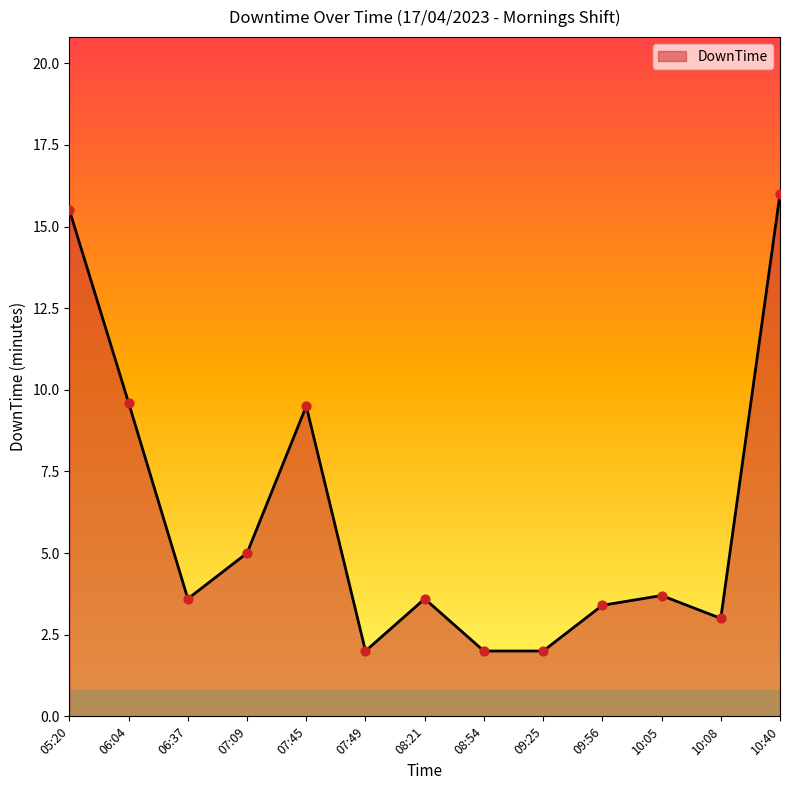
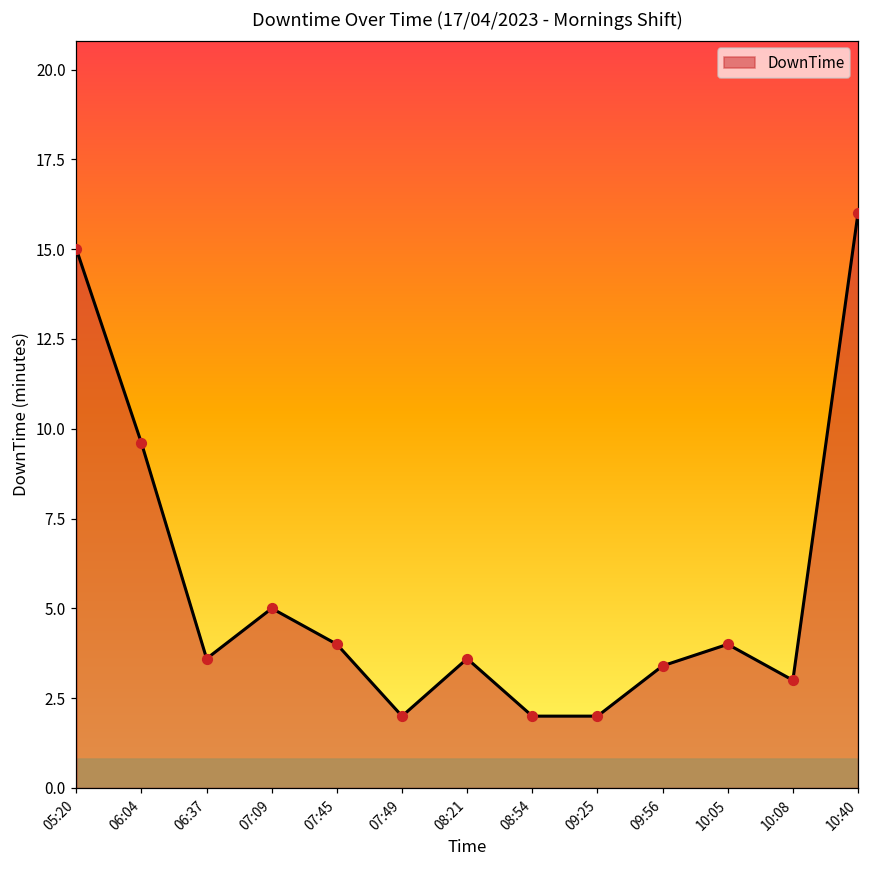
05:20: 15.5 -> 15.0
07:45: 9.5 -> 4.0
10:05: 3.7 -> 4.0
